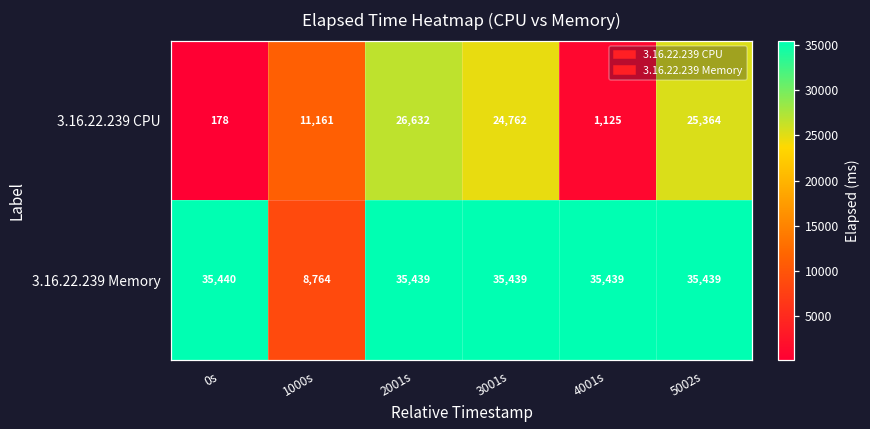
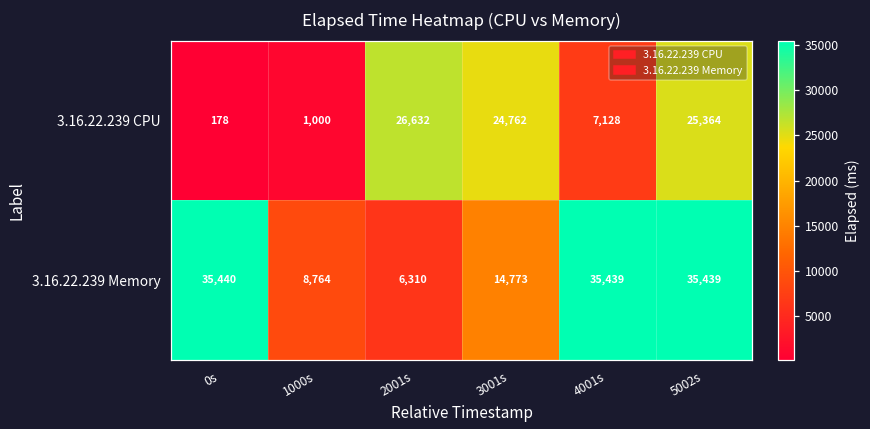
3.16.22.239 CPU, 1000s: 11,161 -> 1,000
3.16.22.239 CPU, 4001s: 1,125 -> 7,128
3.16.22.239 Memory, 2001s: 35,439 -> 6,310
3.16.22.239 Memory, 3001s: 35,439 -> 14,773
